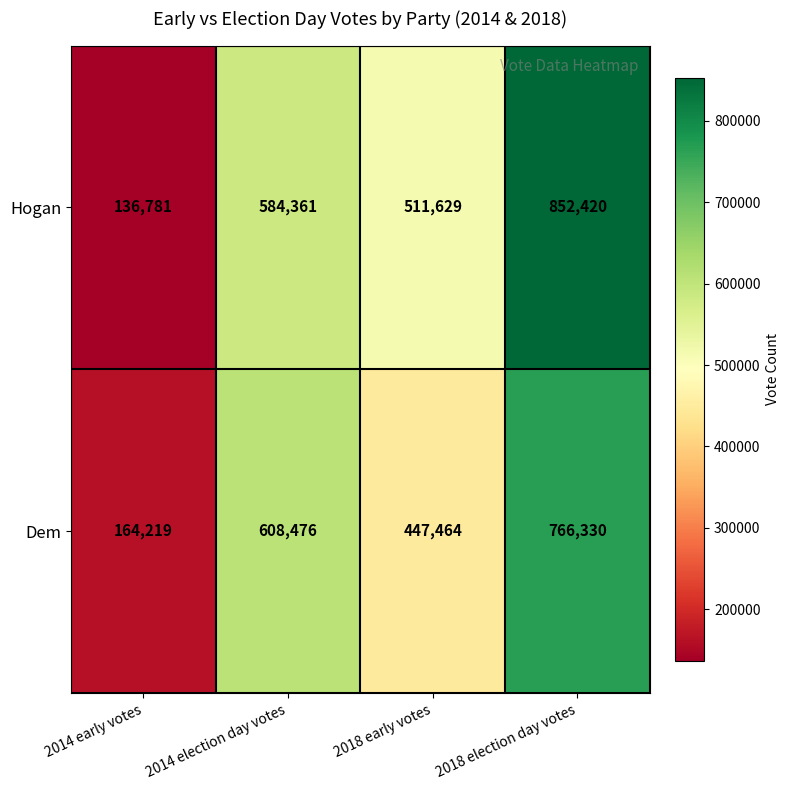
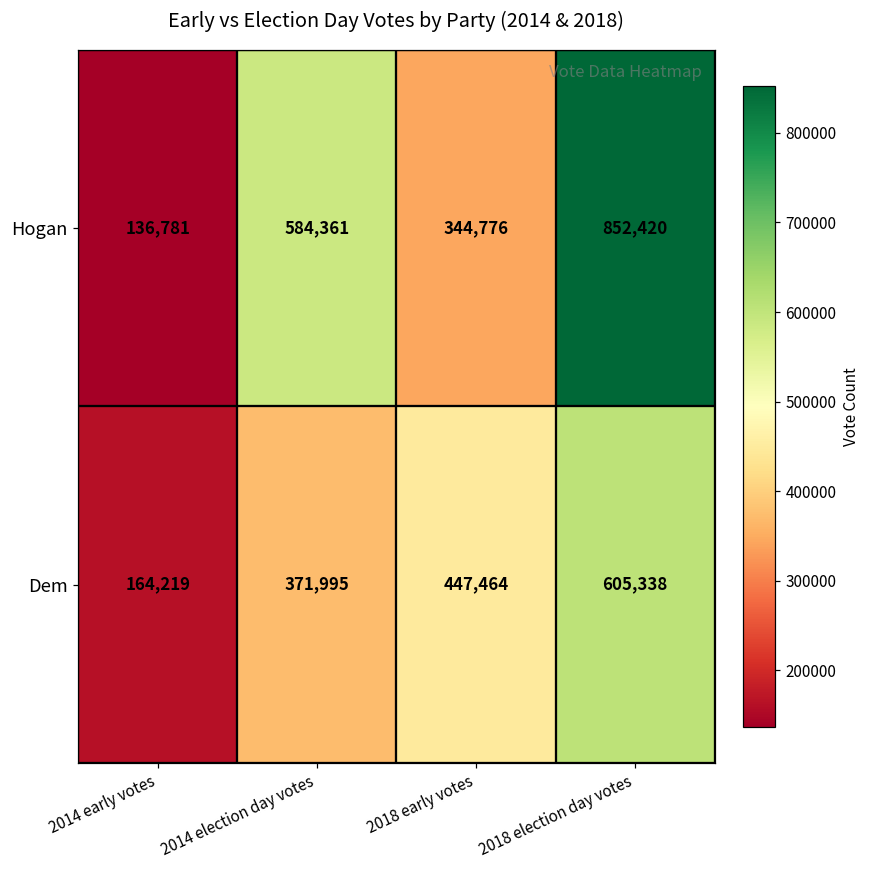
Hogan, 2018 early votes: 511,629 -> 344,776
Dem, 2014 election day votes: 608,476 -> 371,995
Dem, 2018 election day votes: 766,330 -> 605,338
